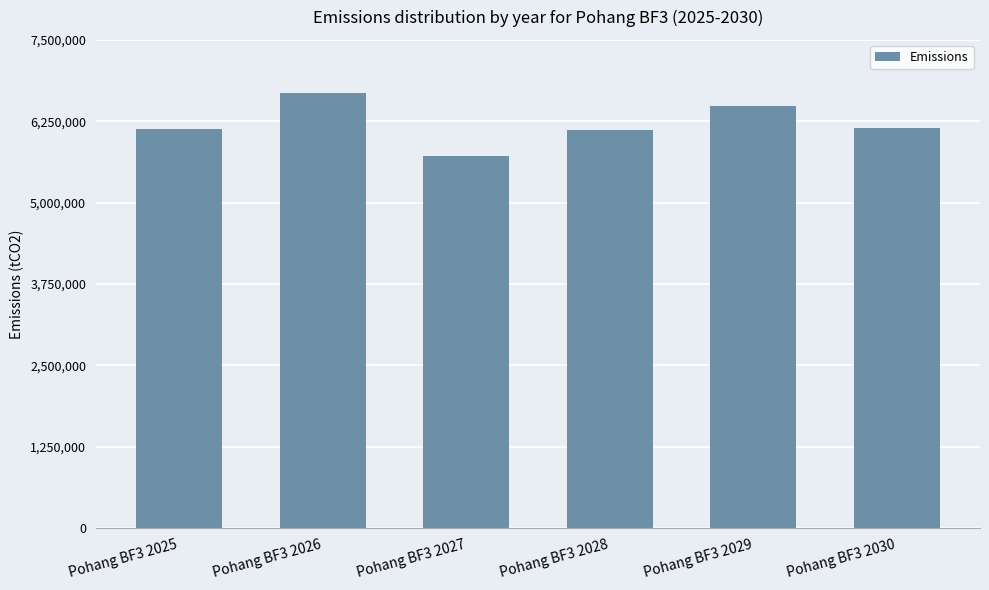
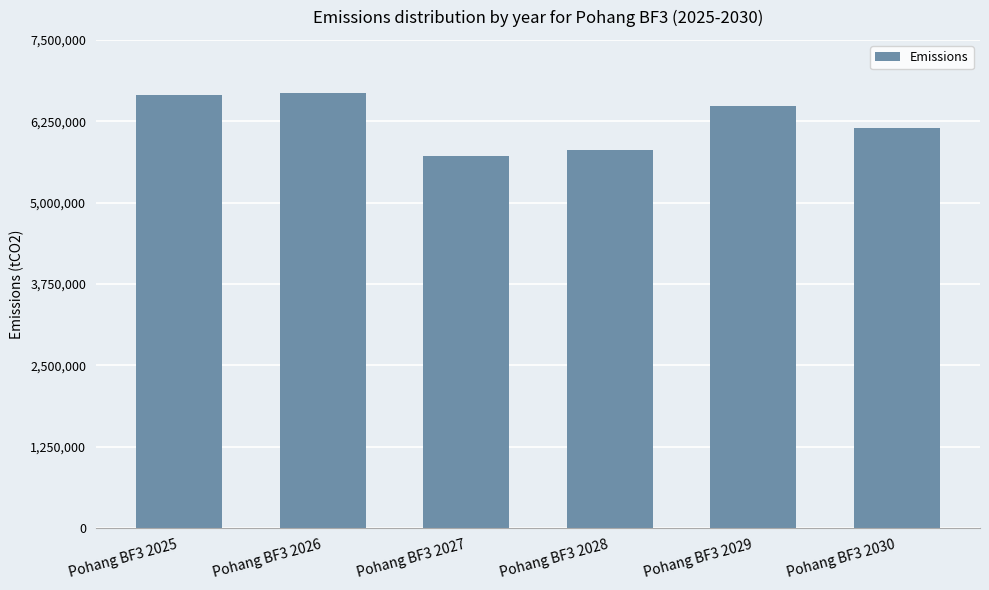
Pohang BF3 2025: 6,100,000 -> 6,700,000
Pohang BF3 2028: 6,100,000 -> 5,800,000
